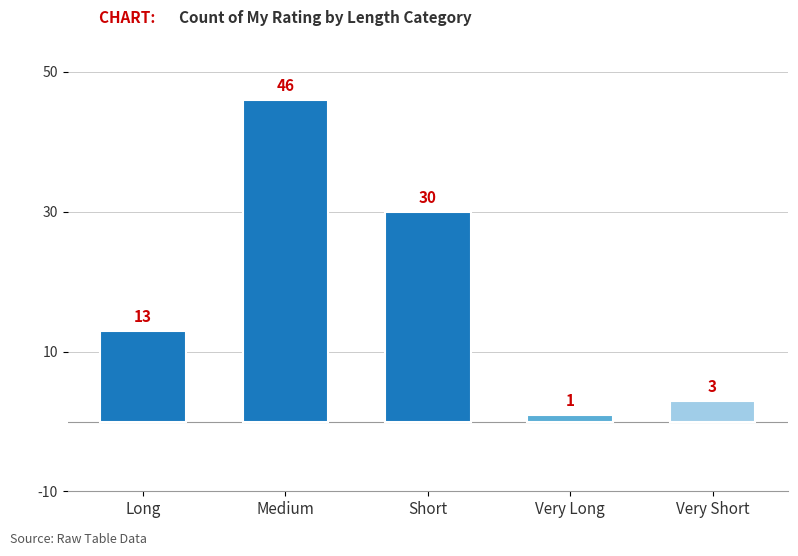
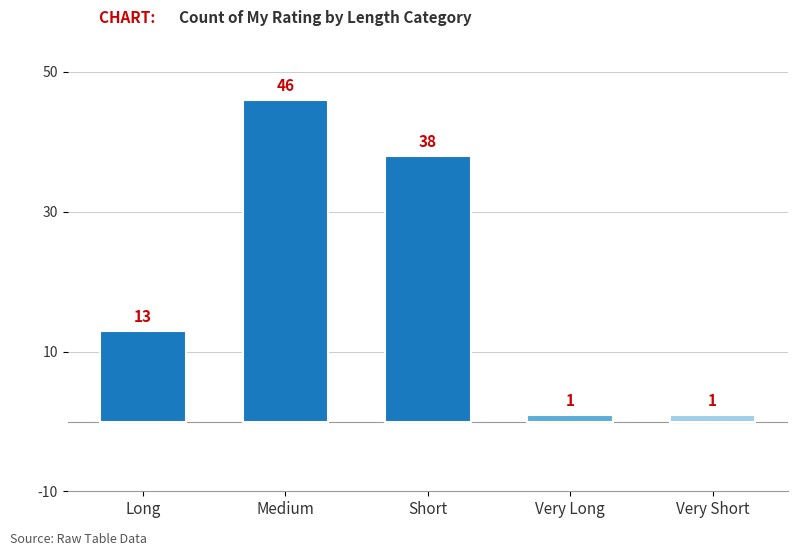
Short: 30 -> 38
Very Short: 3 -> 1
